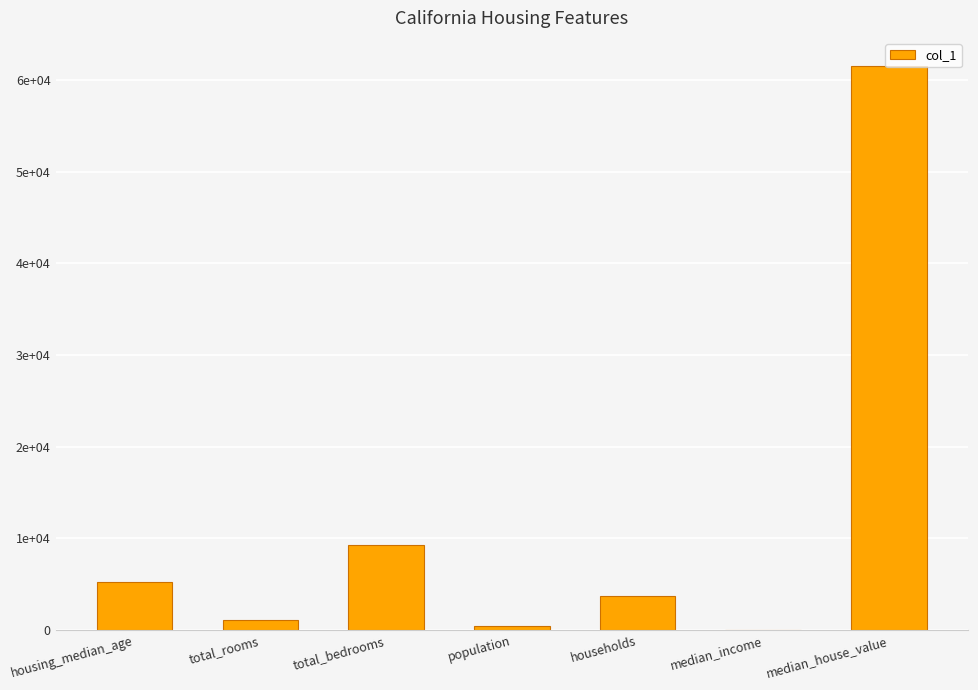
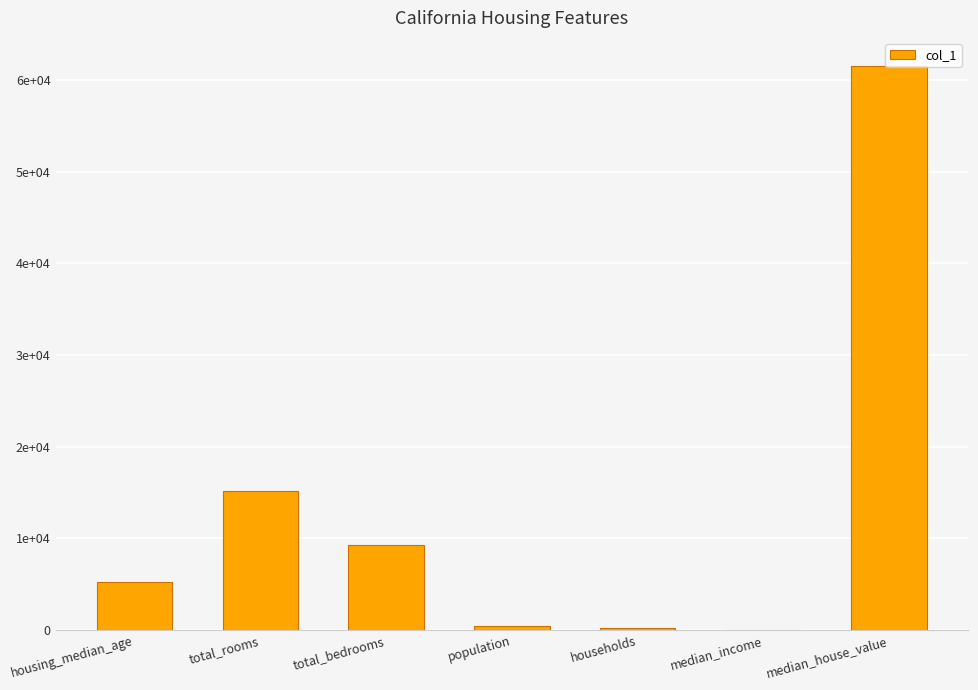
total_rooms: 1000 -> 15000
households: 4000 -> 0
